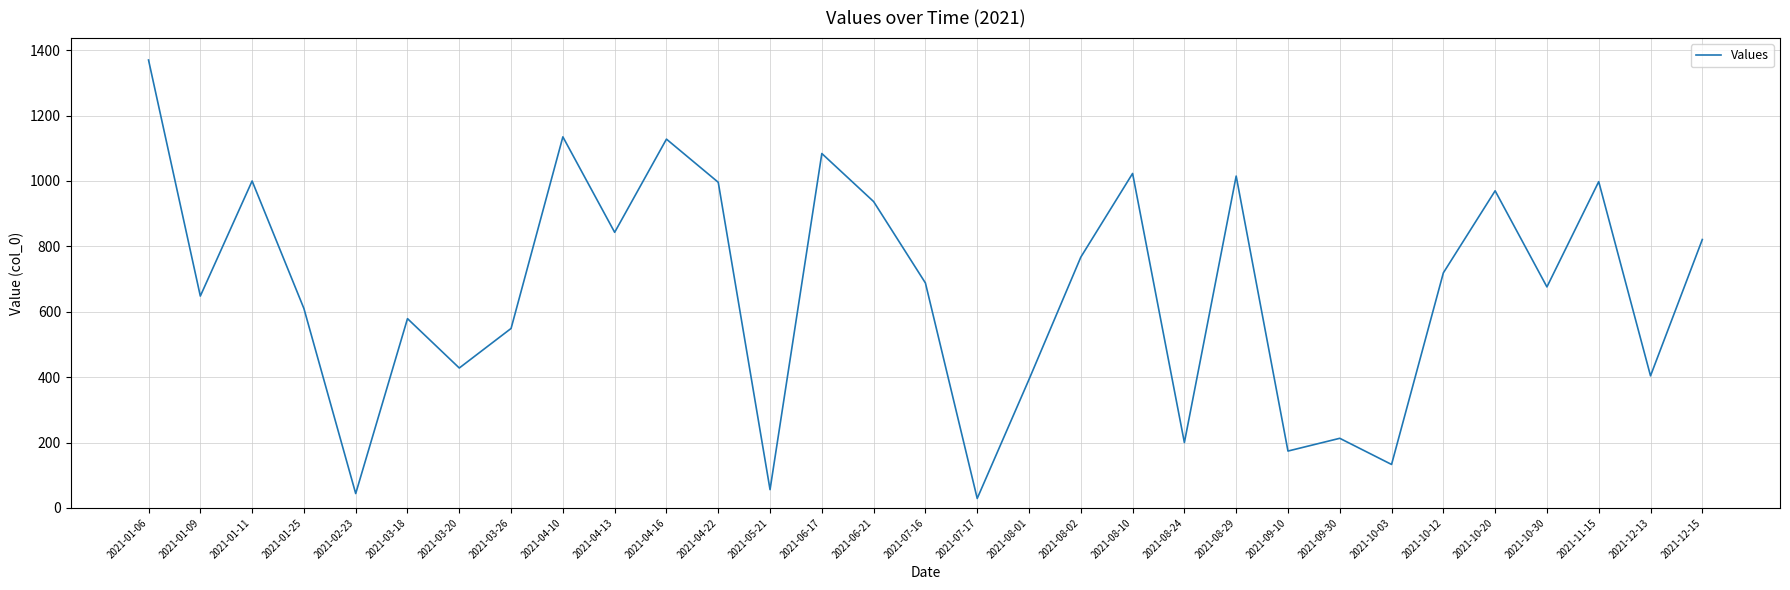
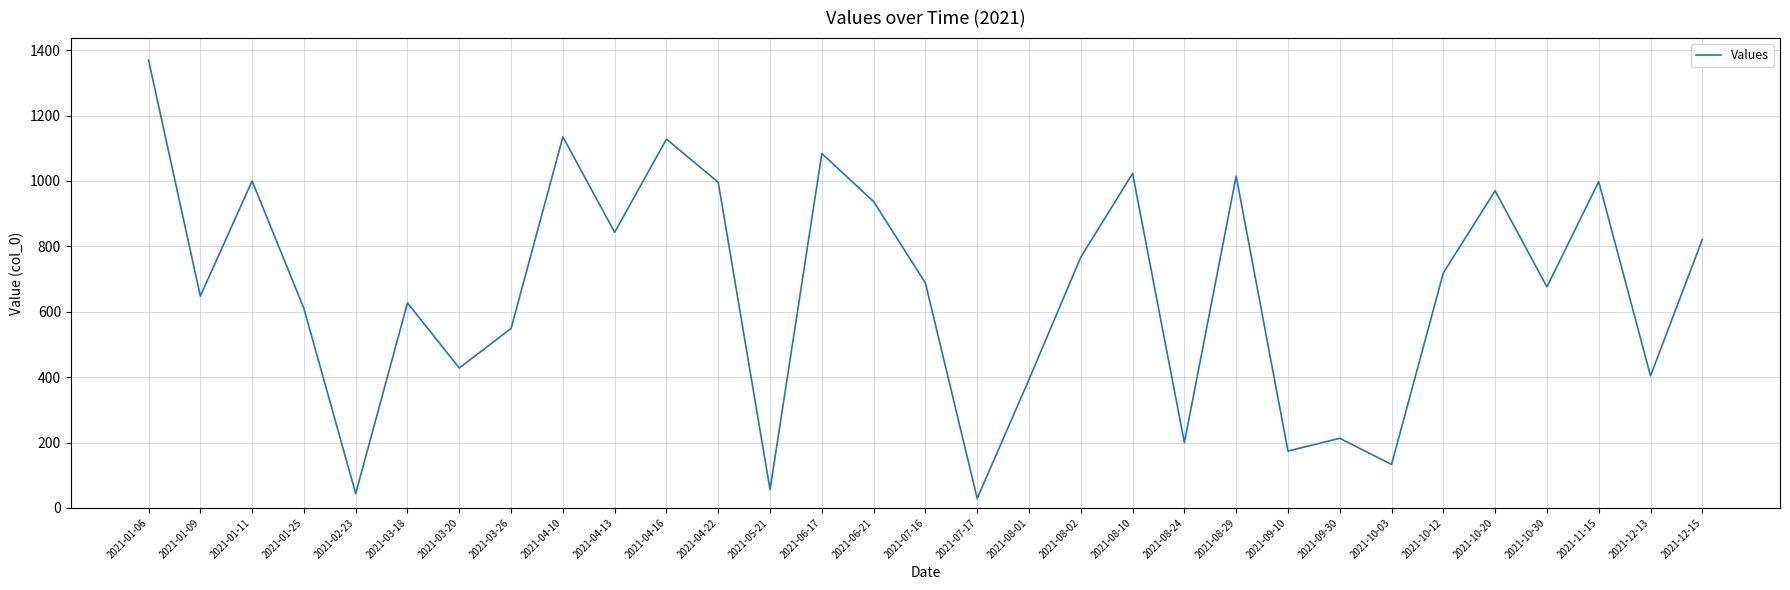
2021-03-18: 580 -> 630
